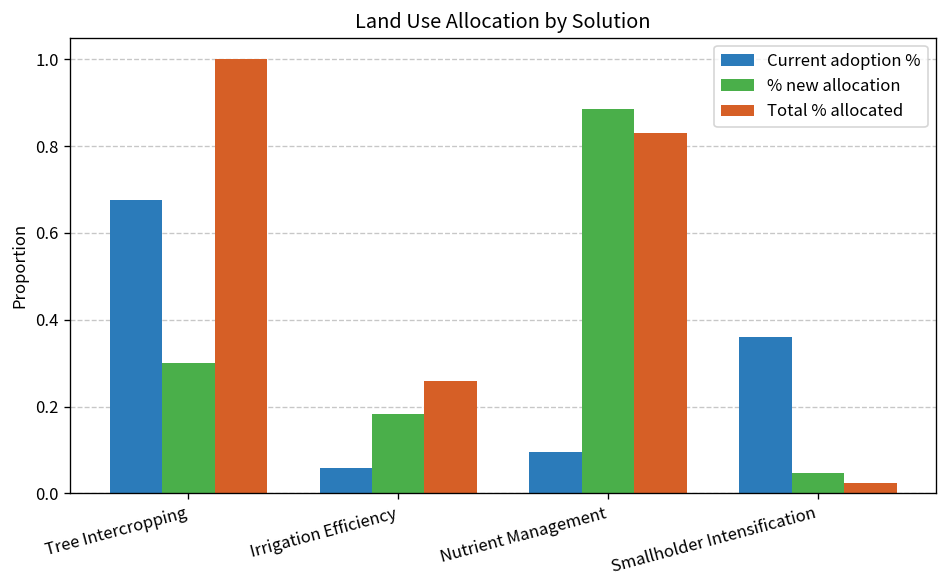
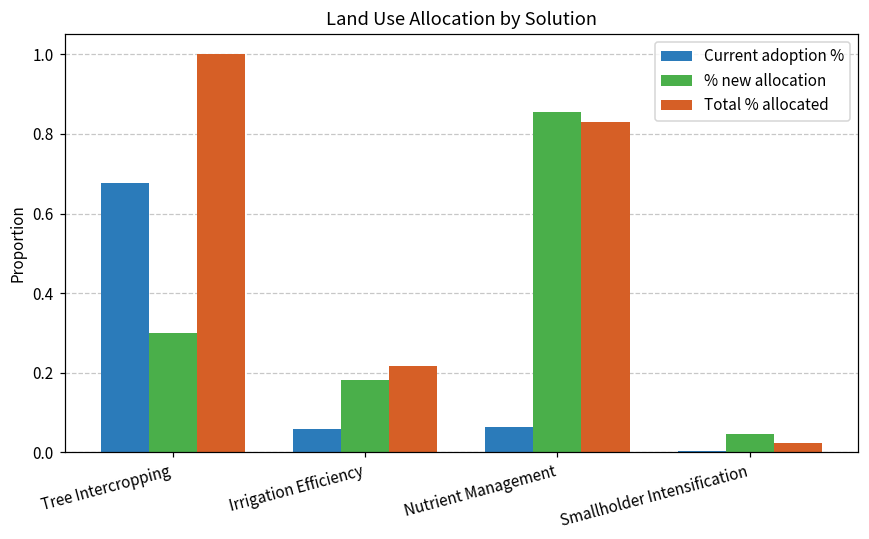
Total % allocated, Irrigation Efficiency: 0.26 -> 0.22
Current adoption %, Nutrient Management: 0.09 -> 0.06
% new allocation, Nutrient Management: 0.88 -> 0.86
Current adoption %, Smallholder Intensification: 0.36 -> 0.00
